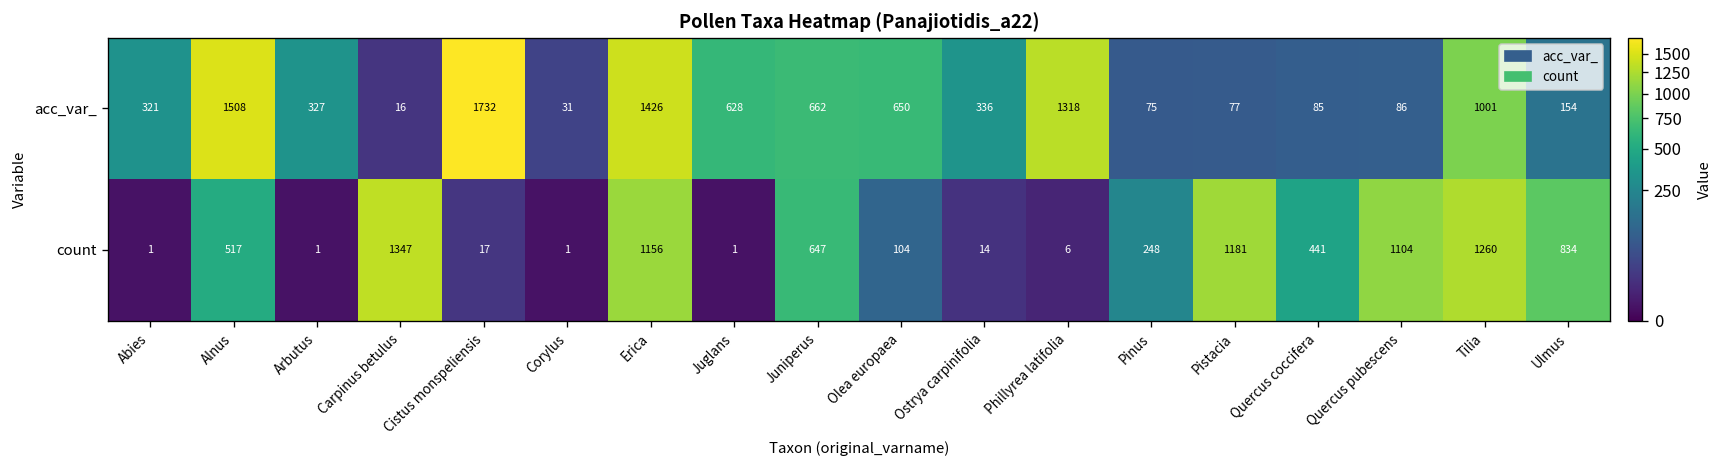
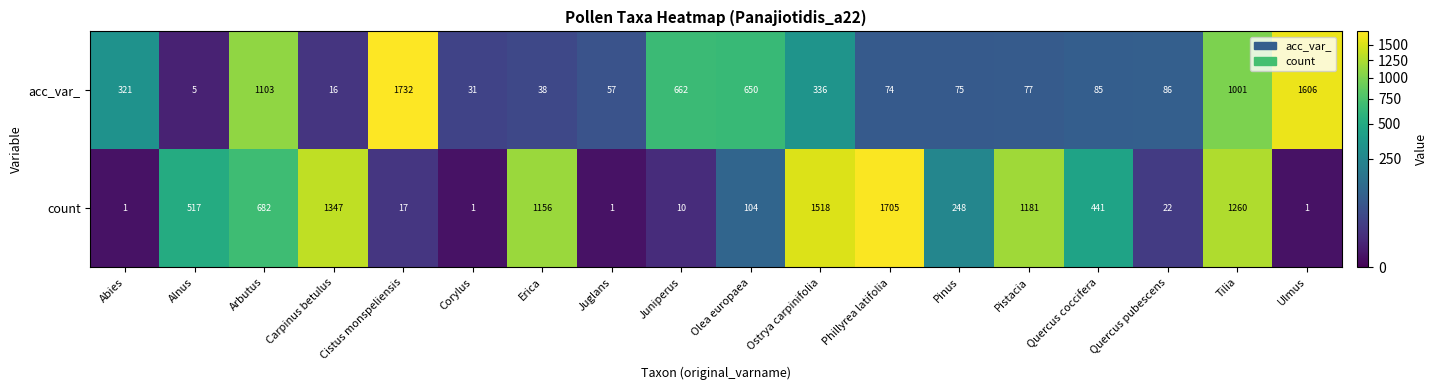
acc_var_, Alnus: 1508 -> 5
acc_var_, Arbutus: 327 -> 1103
acc_var_, Erica: 1426 -> 38
acc_var_, Juglans: 628 -> 57
acc_var_, Phillyrea latifolia: 1318 -> 74
acc_var_, Ulmus: 154 -> 1606
count, Arbutus: 1 -> 682
count, Juniperus: 647 -> 10
count, Ostrya carpinifolia: 14 -> 1518
count, Phillyrea latifolia: 6 -> 1705
count, Quercus pubescens: 1104 -> 22
count, Ulmus: 834 -> 1
